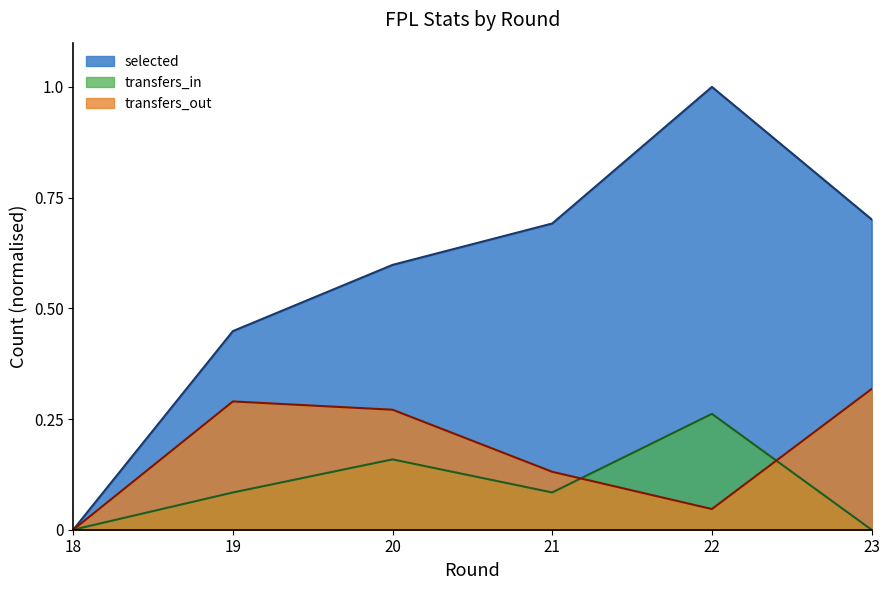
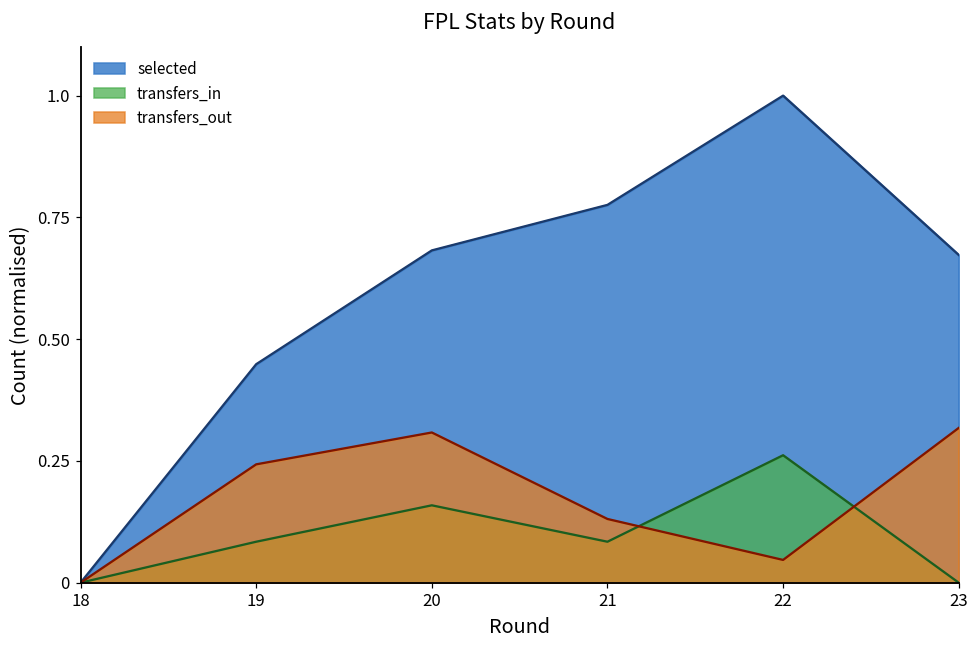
transfers_out, 19: 0.29 -> 0.24
selected, 20: 0.60 -> 0.68
transfers_out, 20: 0.27 -> 0.31
selected, 21: 0.69 -> 0.78
selected, 23: 0.70 -> 0.67
